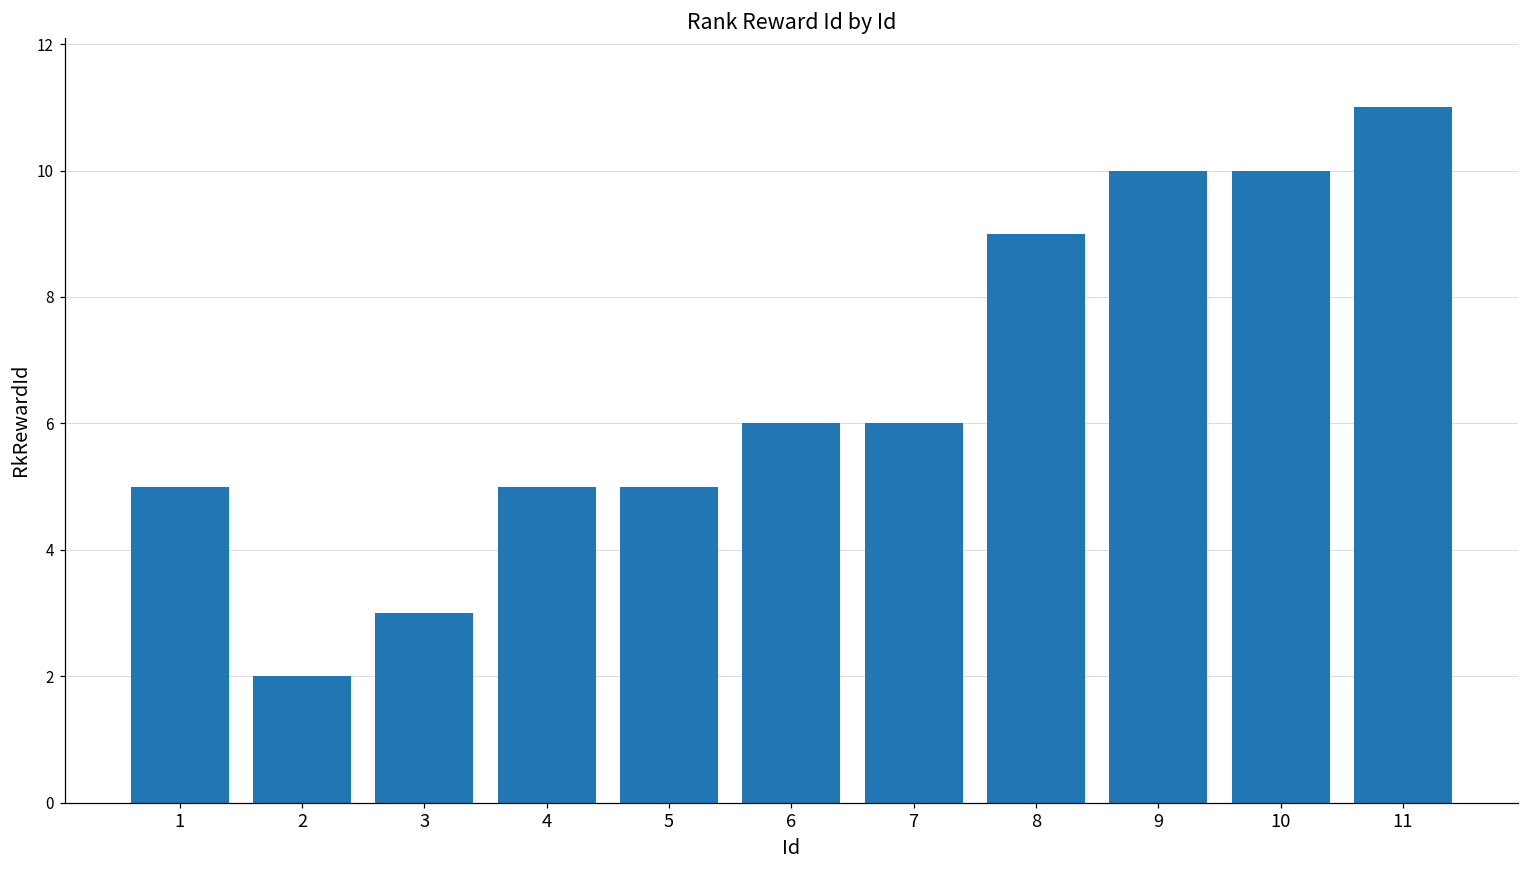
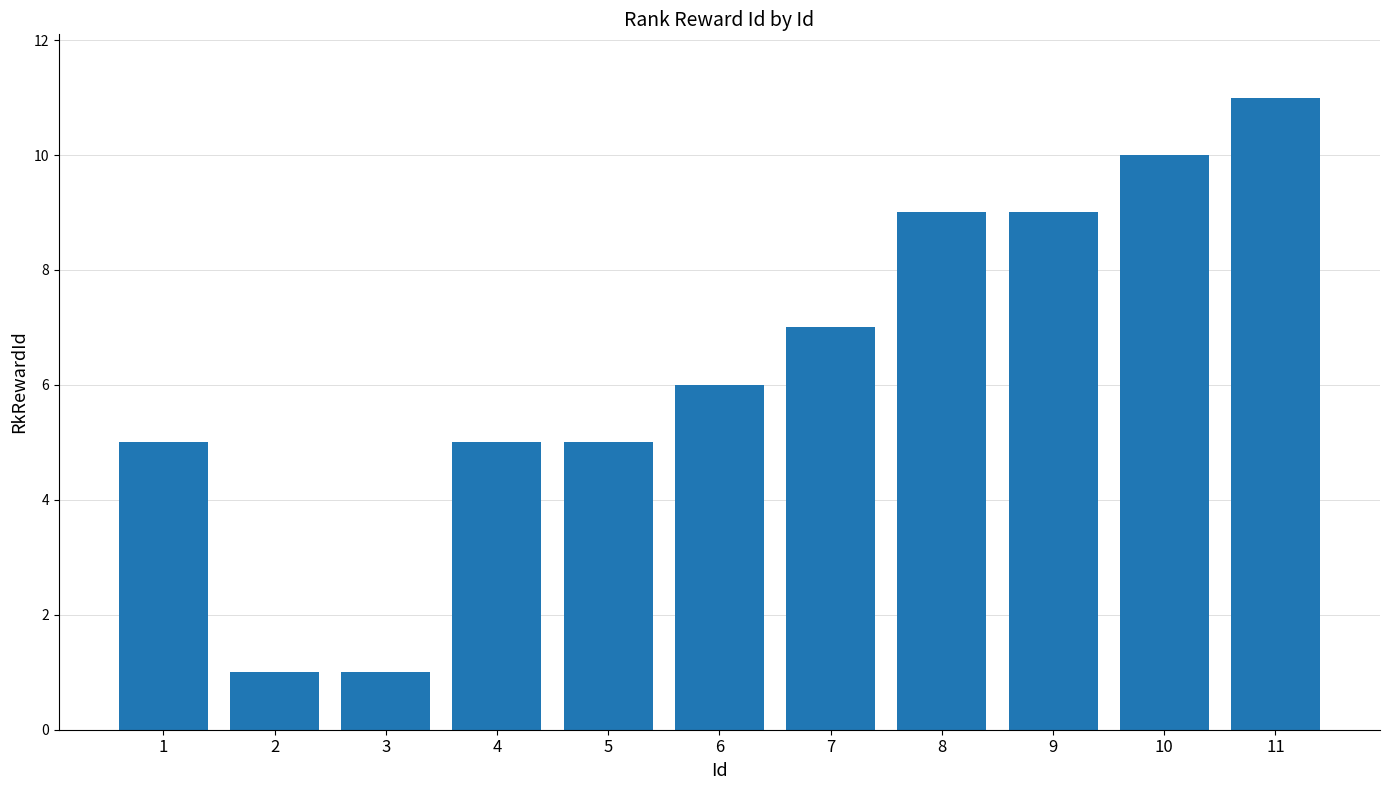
2: 2 -> 1
3: 3 -> 1
7: 6 -> 7
9: 10 -> 9
